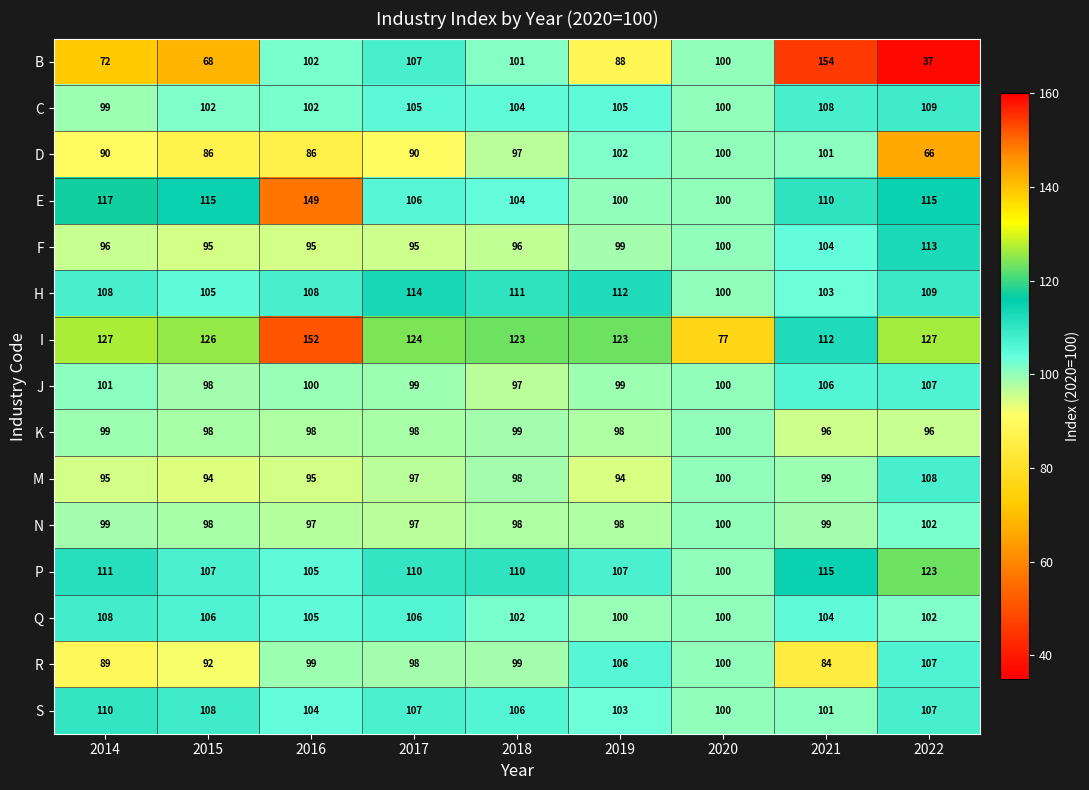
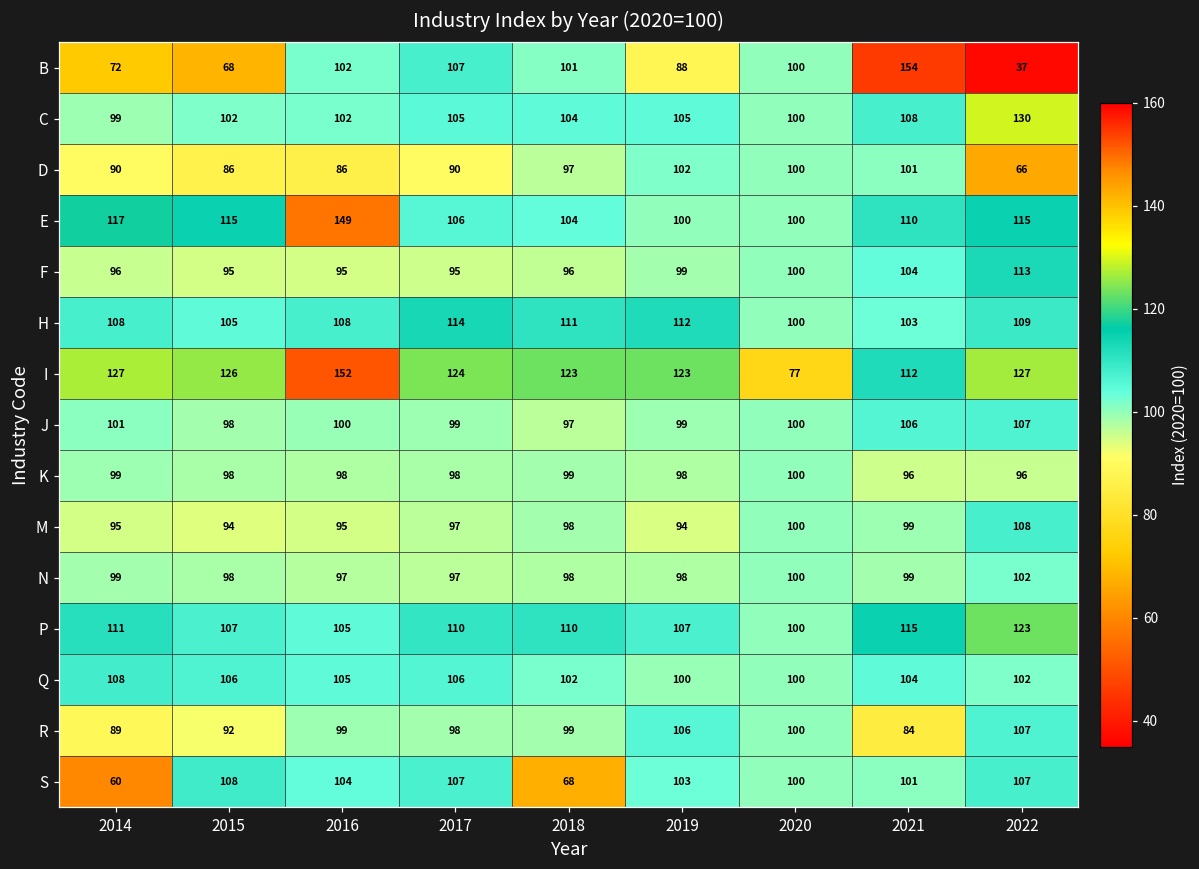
C, 2022: 109 -> 130
S, 2014: 110 -> 60
S, 2018: 106 -> 68
